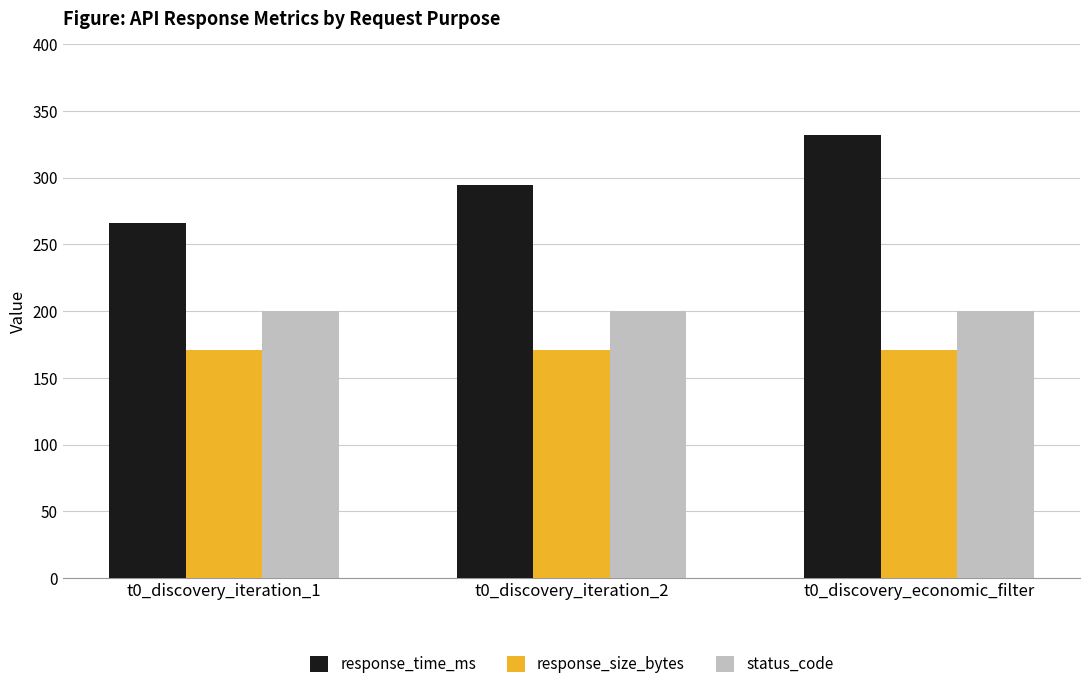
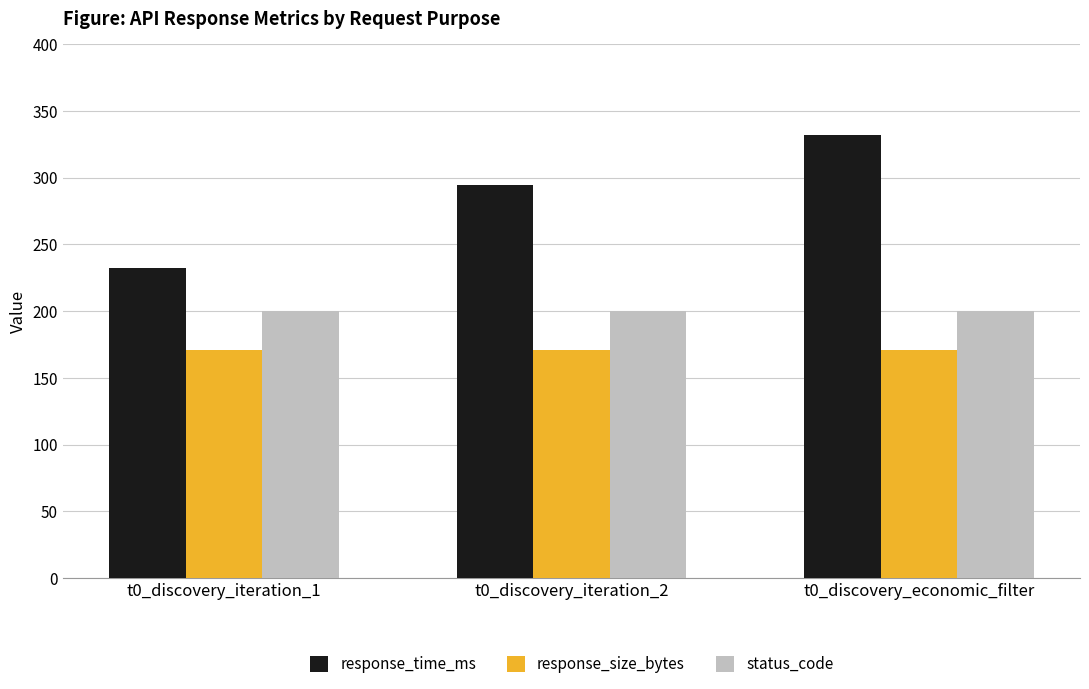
response_time_ms, t0_discovery_iteration_1: 266 -> 232
